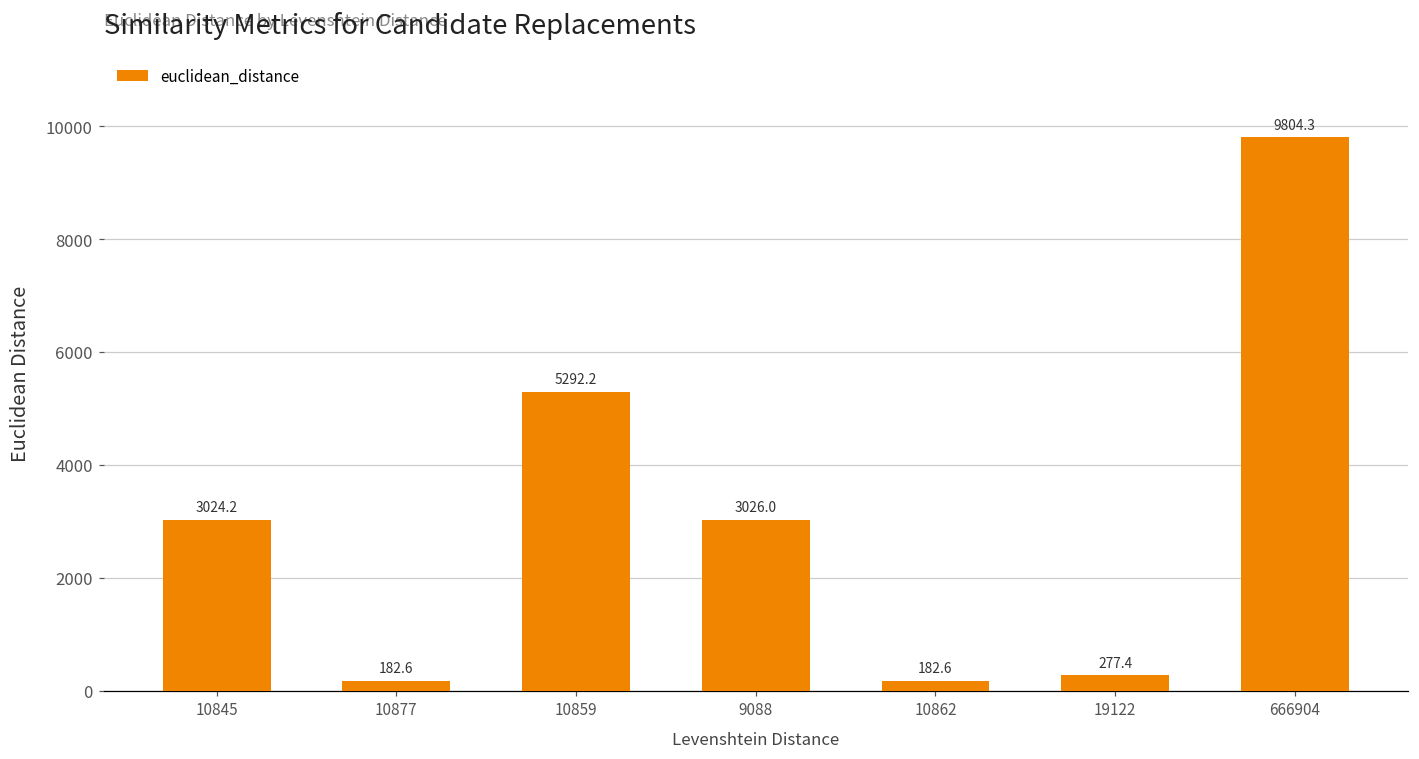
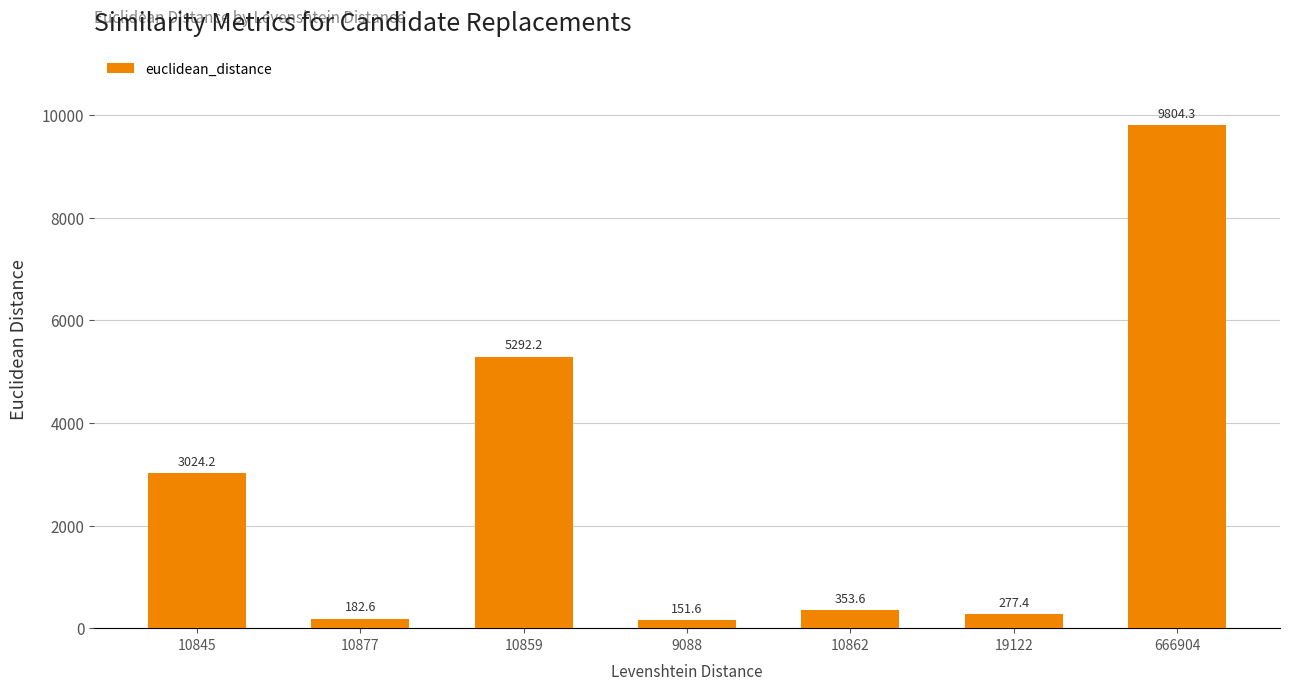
9088: 3026.0 -> 151.6
10862: 182.6 -> 353.6
